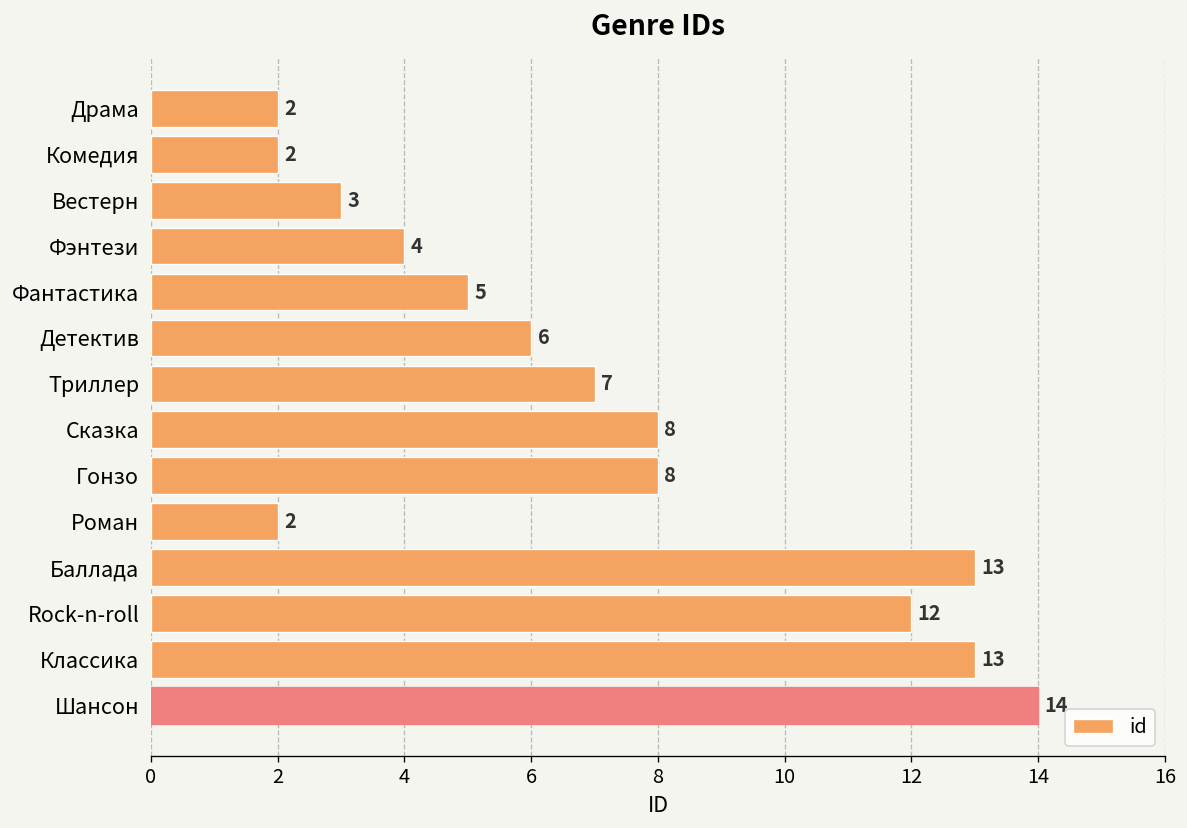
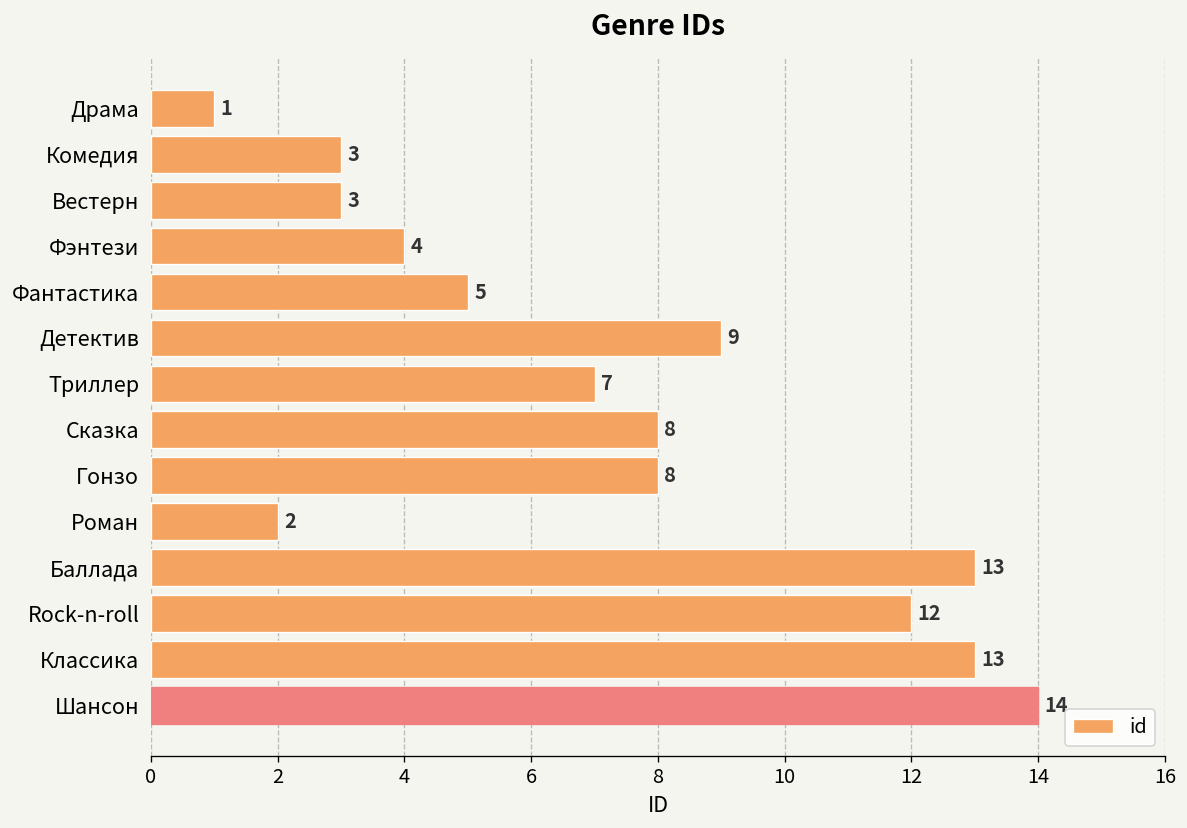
Драма: 2 -> 1
Комедия: 2 -> 3
Детектив: 6 -> 9
